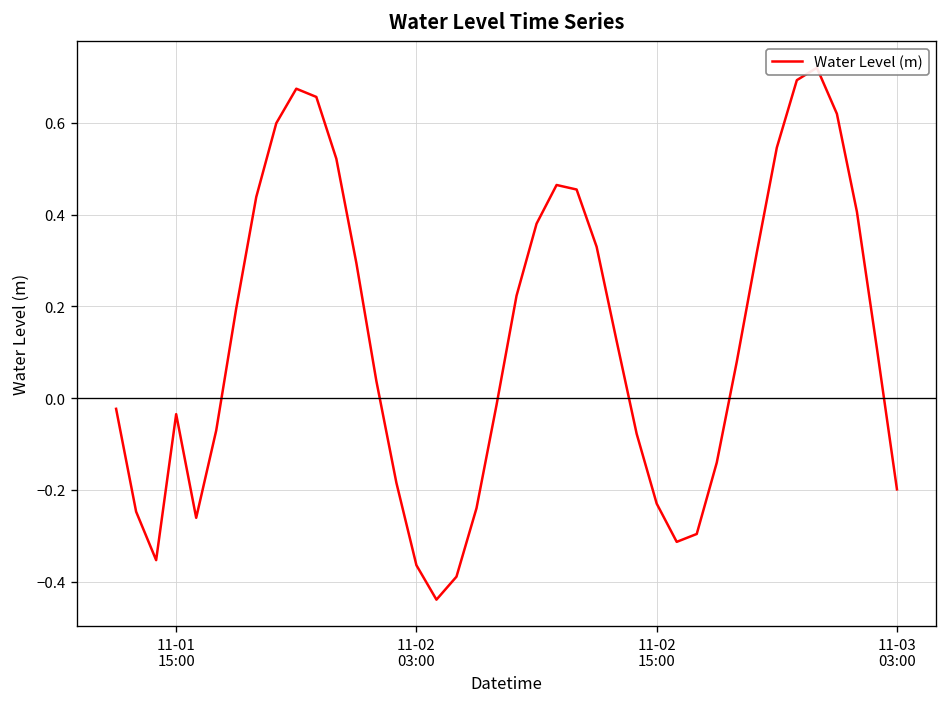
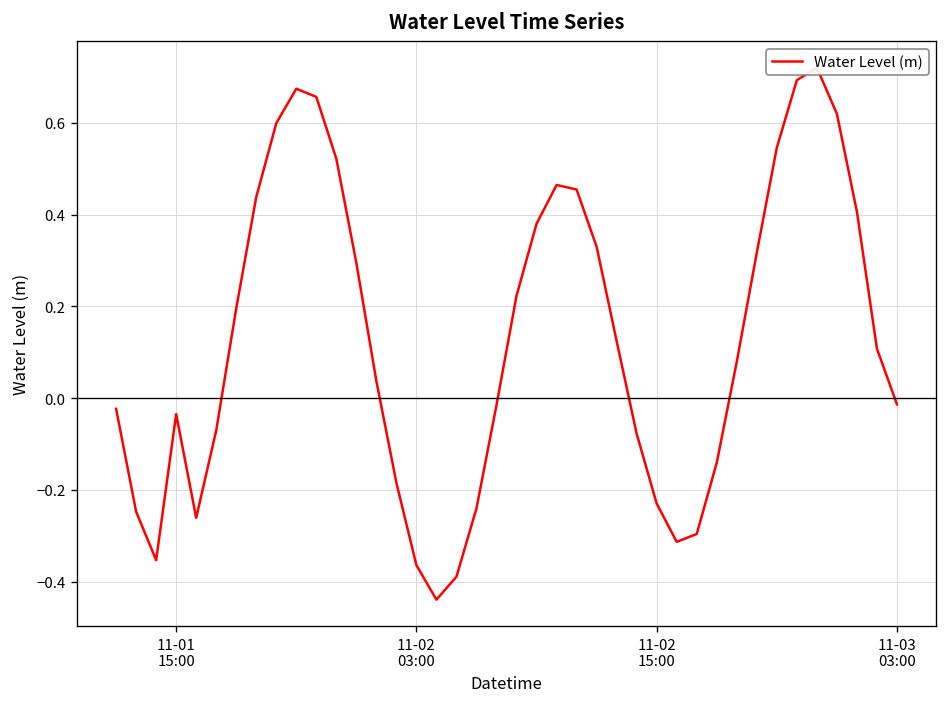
11-03 03:00: -0.20 -> -0.01
